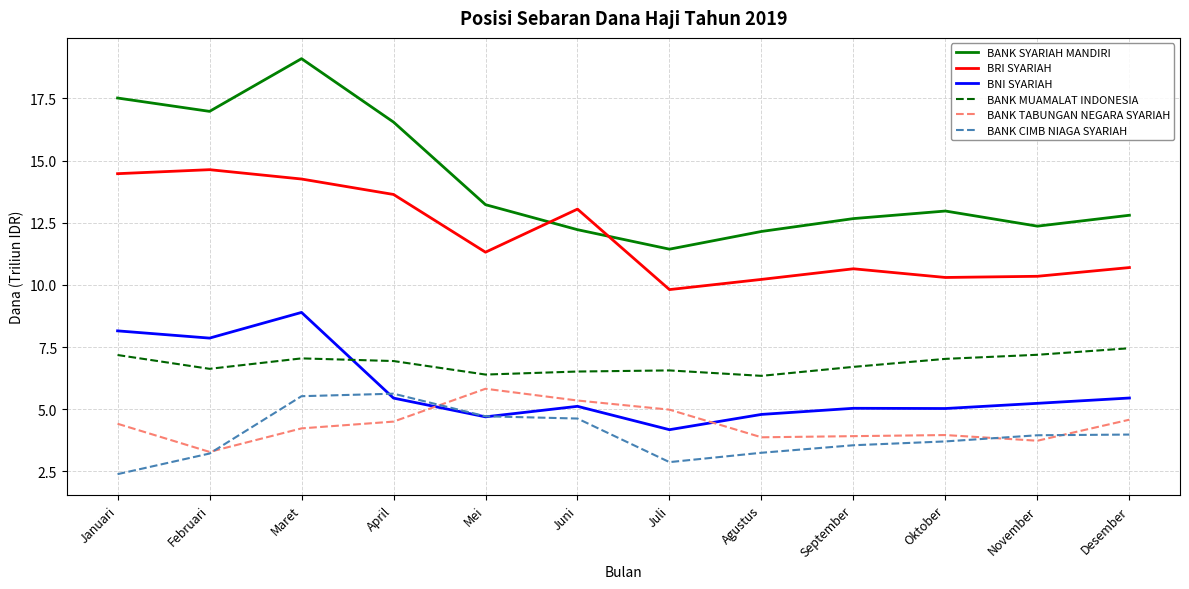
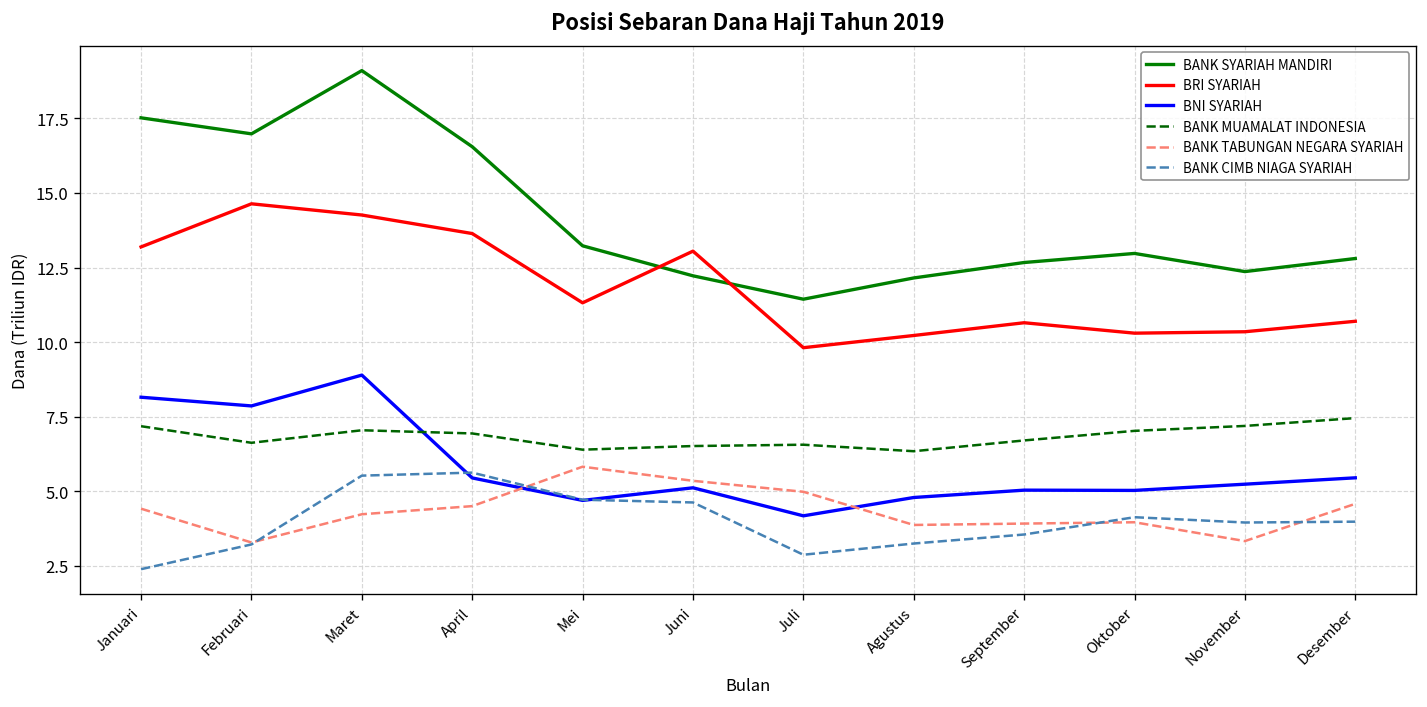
BRI SYARIAH, Januari: 14.5 -> 13.2
BANK CIMB NIAGA SYARIAH, Oktober: 3.7 -> 4.1
BANK TABUNGAN NEGARA SYARIAH, November: 3.7 -> 3.3
